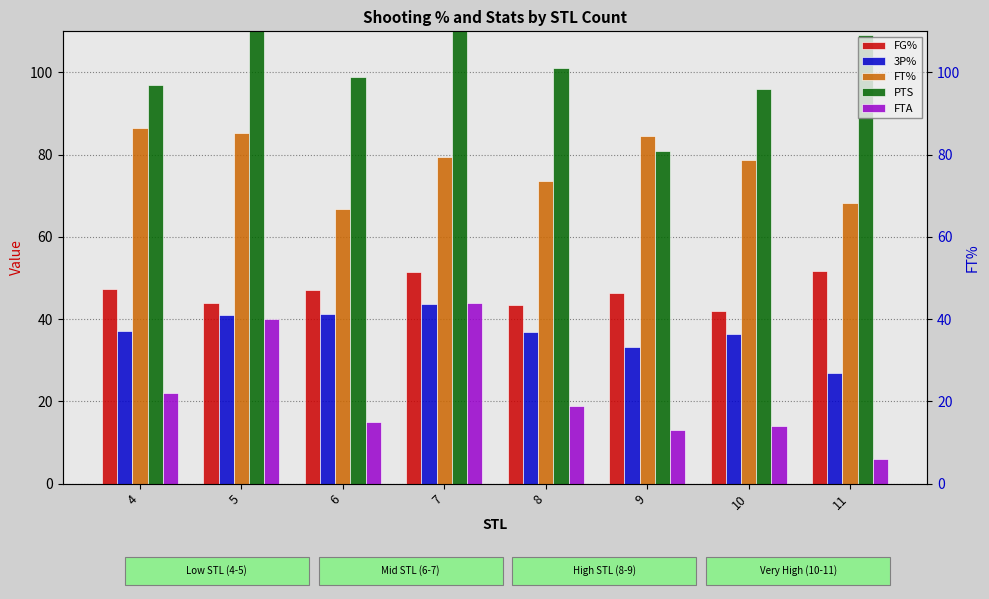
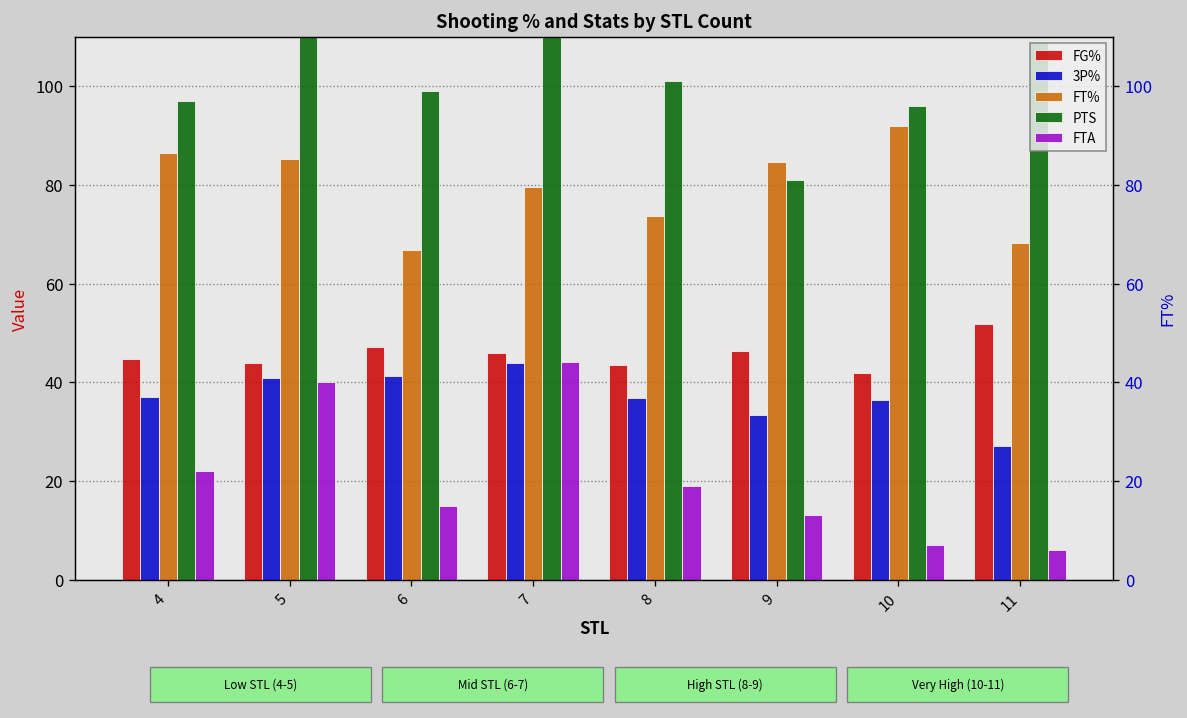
FG%, 4: 47 -> 45
FG%, 7: 52 -> 46
FT%, 10: 79 -> 92
FTA, 10: 14 -> 7
